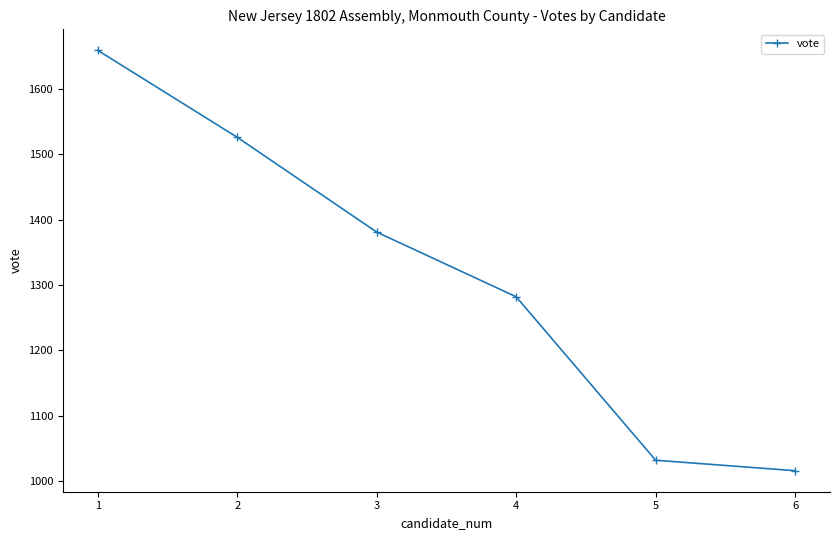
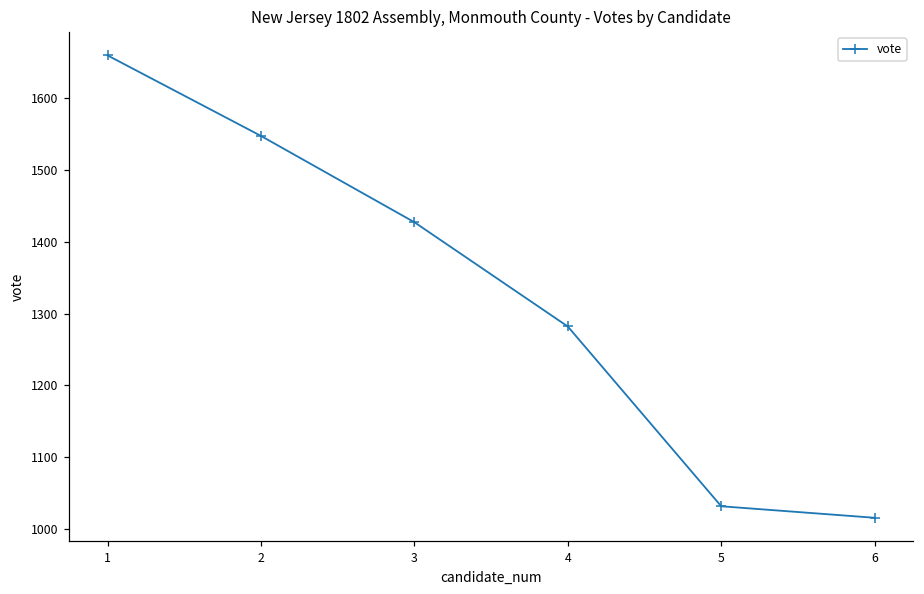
2: 1530 -> 1550
3: 1380 -> 1430
